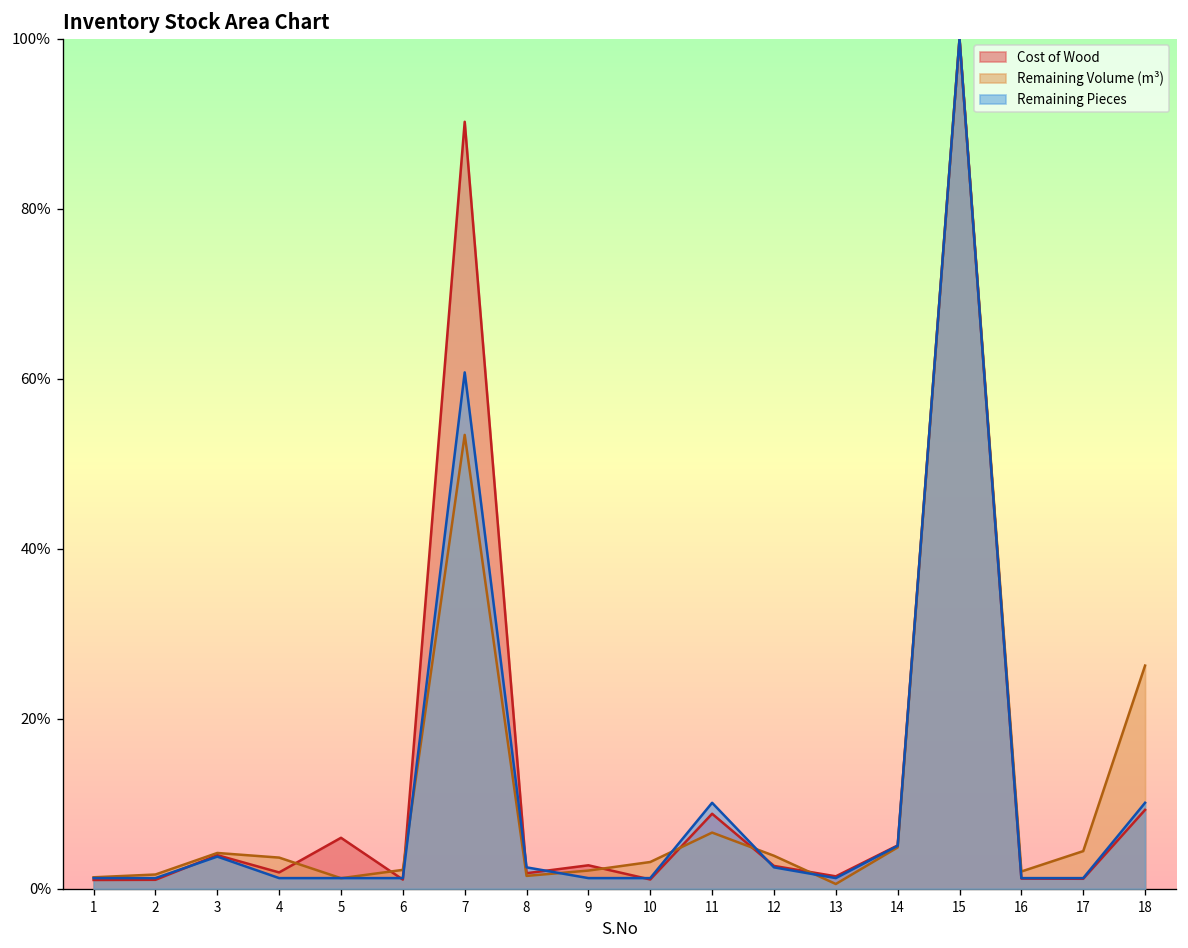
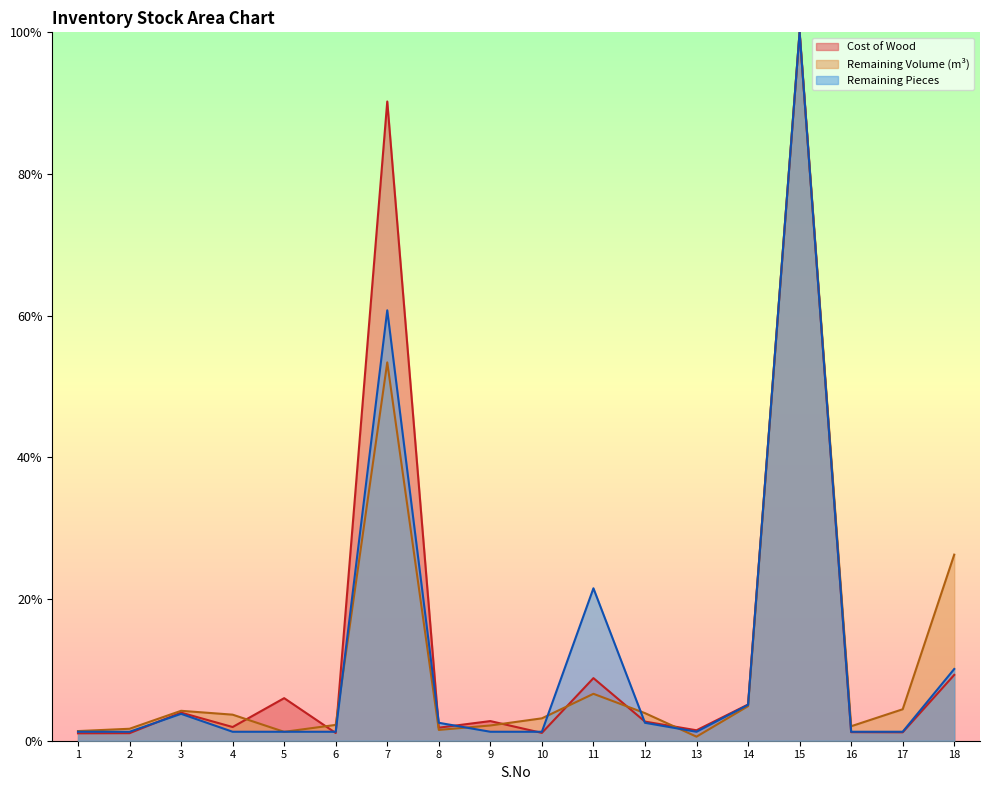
Remaining Pieces, 11: 10% -> 22%
